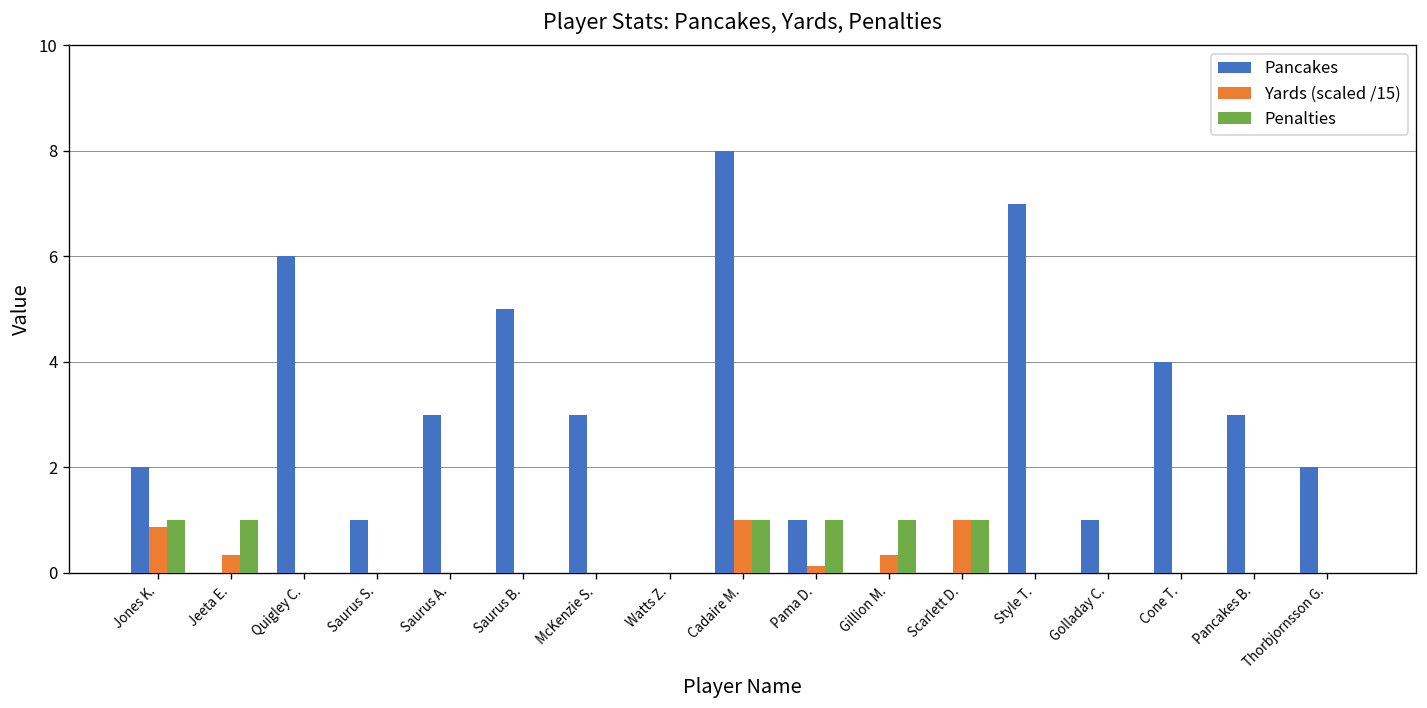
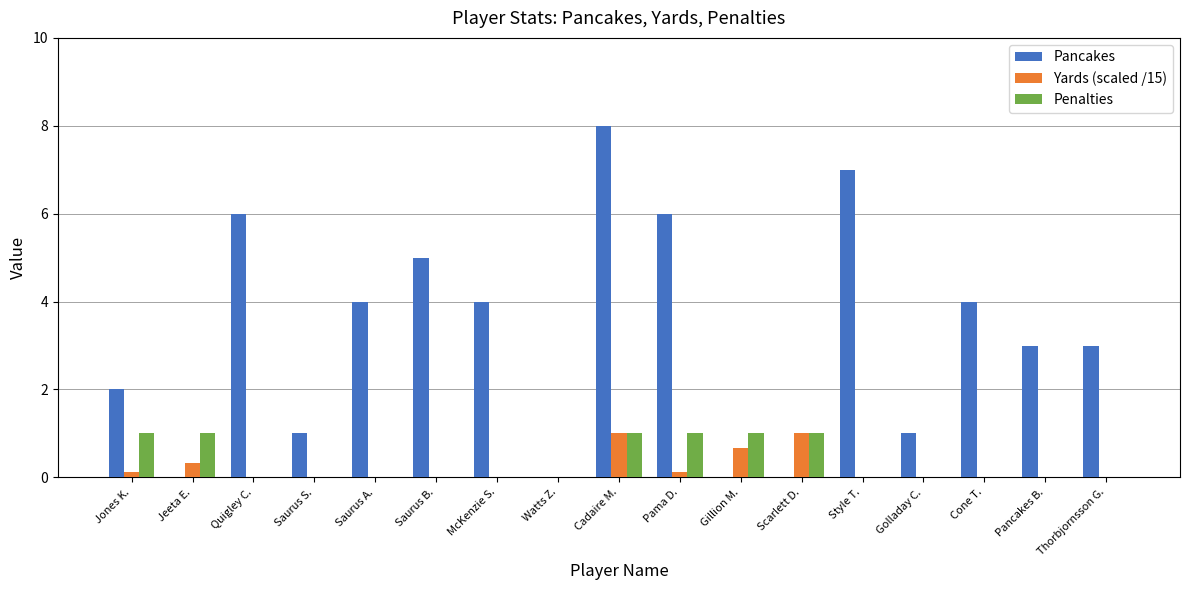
Yards (scaled /15), Jones K.: 0.9 -> 0.1
Pancakes, Saurus A.: 3 -> 4
Pancakes, McKenzie S.: 3 -> 4
Pancakes, Pama D.: 1 -> 6
Yards (scaled /15), Gillion M.: 0.3 -> 0.7
Pancakes, Thorbjornsson G.: 2 -> 3
